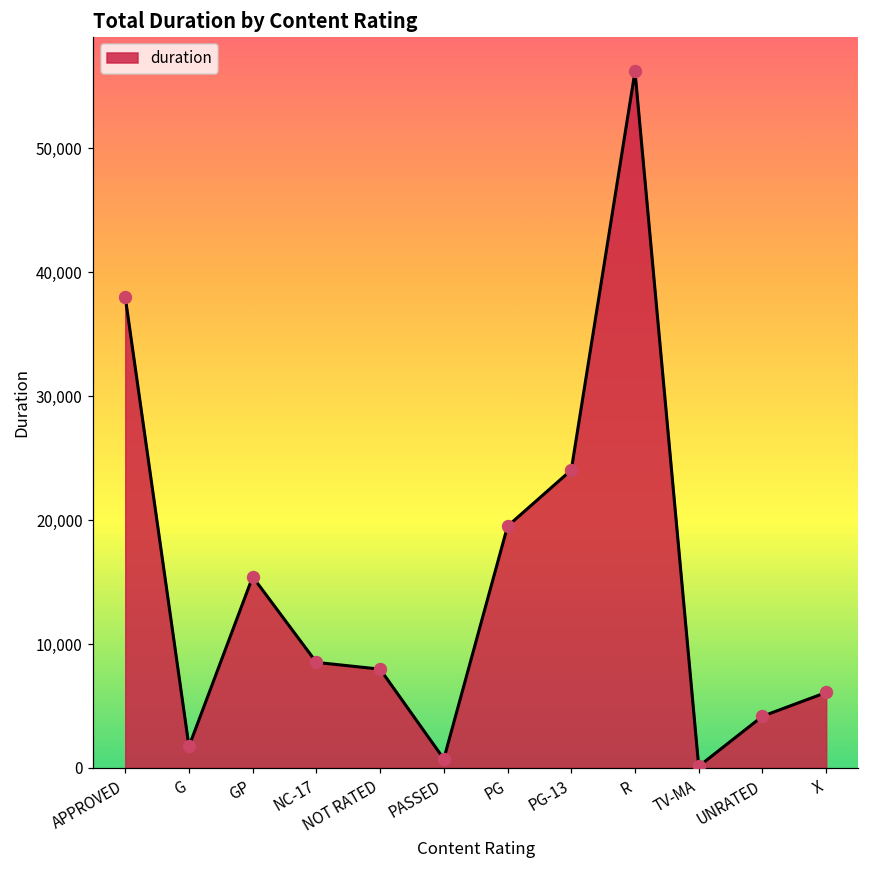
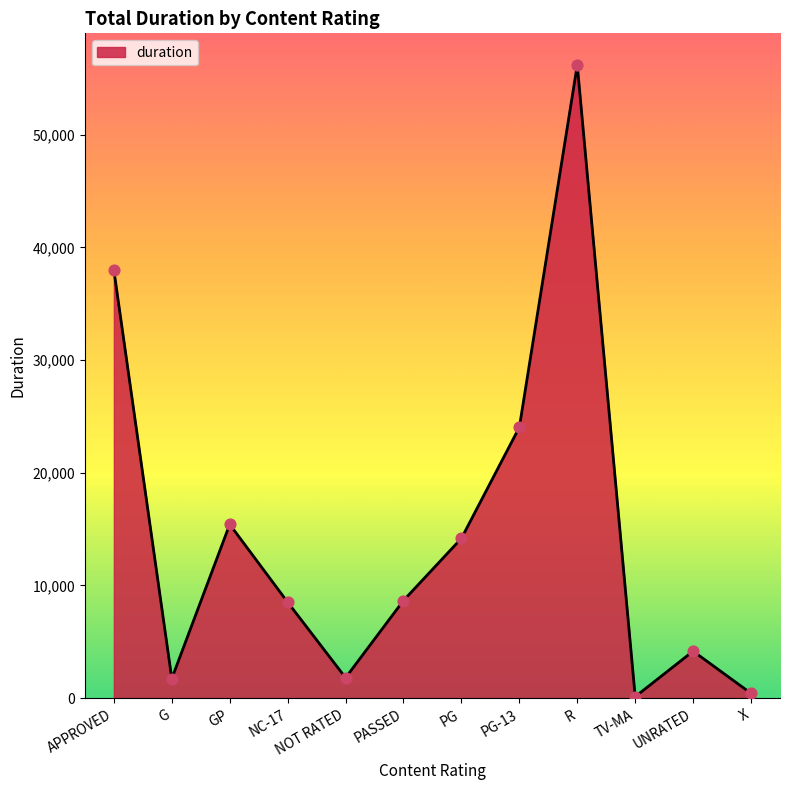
NOT RATED: 8,000 -> 1,800
PASSED: 700 -> 8,700
PG: 19,500 -> 14,200
X: 6,100 -> 400
